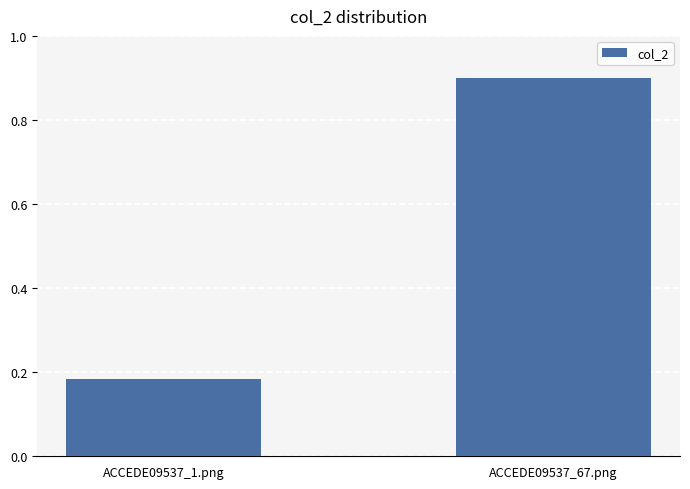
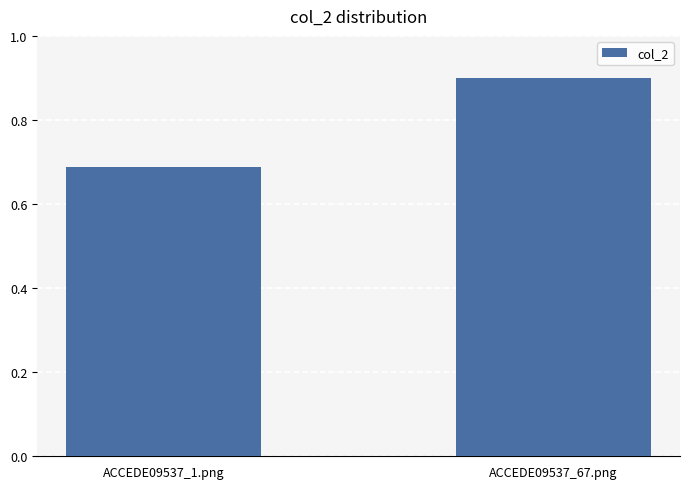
ACCEDE09537_1.png: 0.18 -> 0.69
